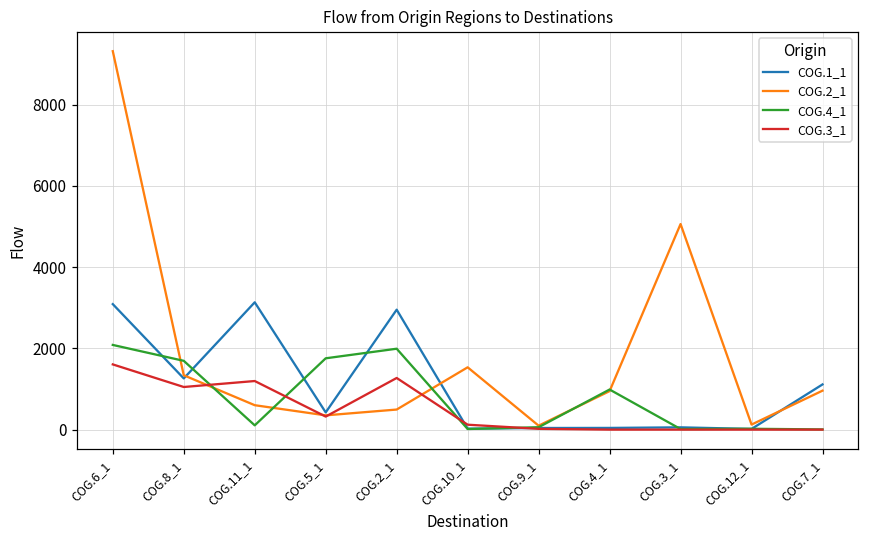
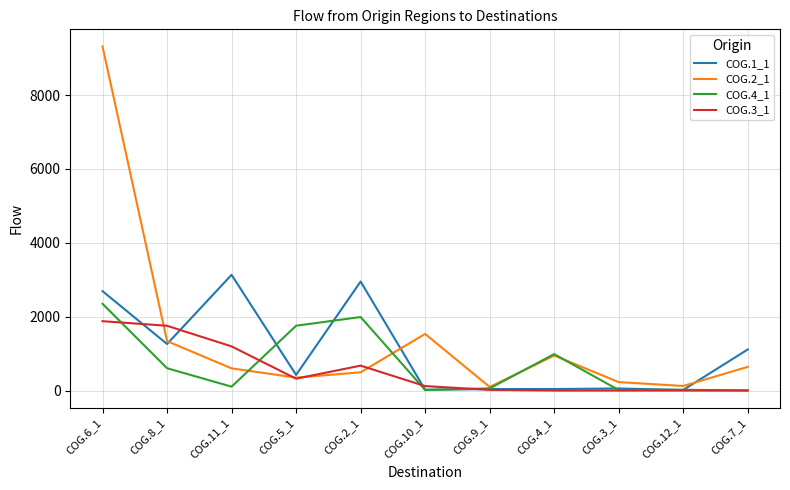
COG.1_1, COG.6_1: 3100 -> 2700
COG.4_1, COG.6_1: 2100 -> 2300
COG.3_1, COG.6_1: 1600 -> 1900
COG.4_1, COG.8_1: 1700 -> 600
COG.3_1, COG.8_1: 1000 -> 1800
COG.3_1, COG.2_1: 1300 -> 700
COG.2_1, COG.3_1: 5100 -> 200
COG.2_1, COG.7_1: 1000 -> 600
